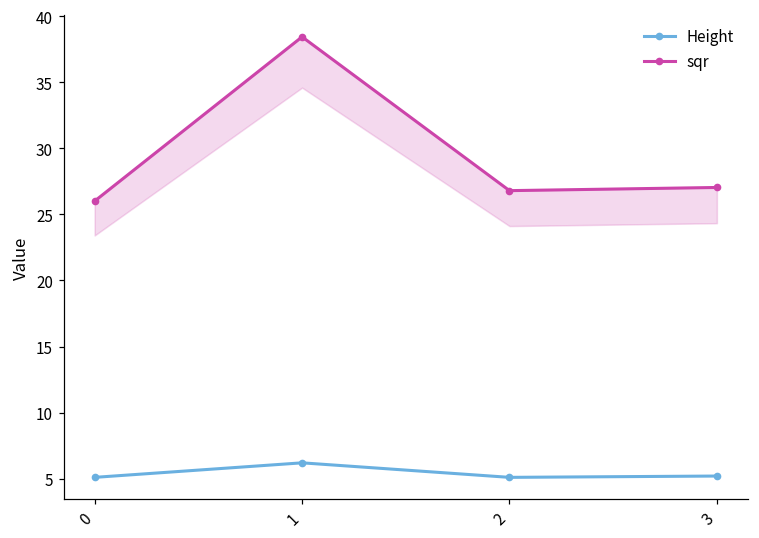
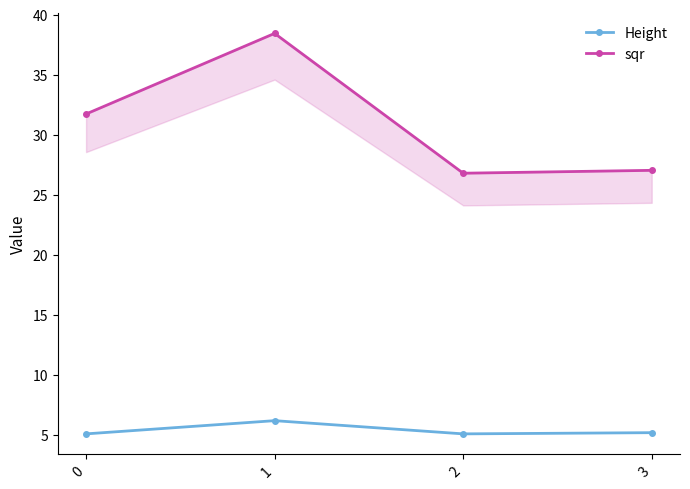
sqr, 0: 26.0 -> 31.7
